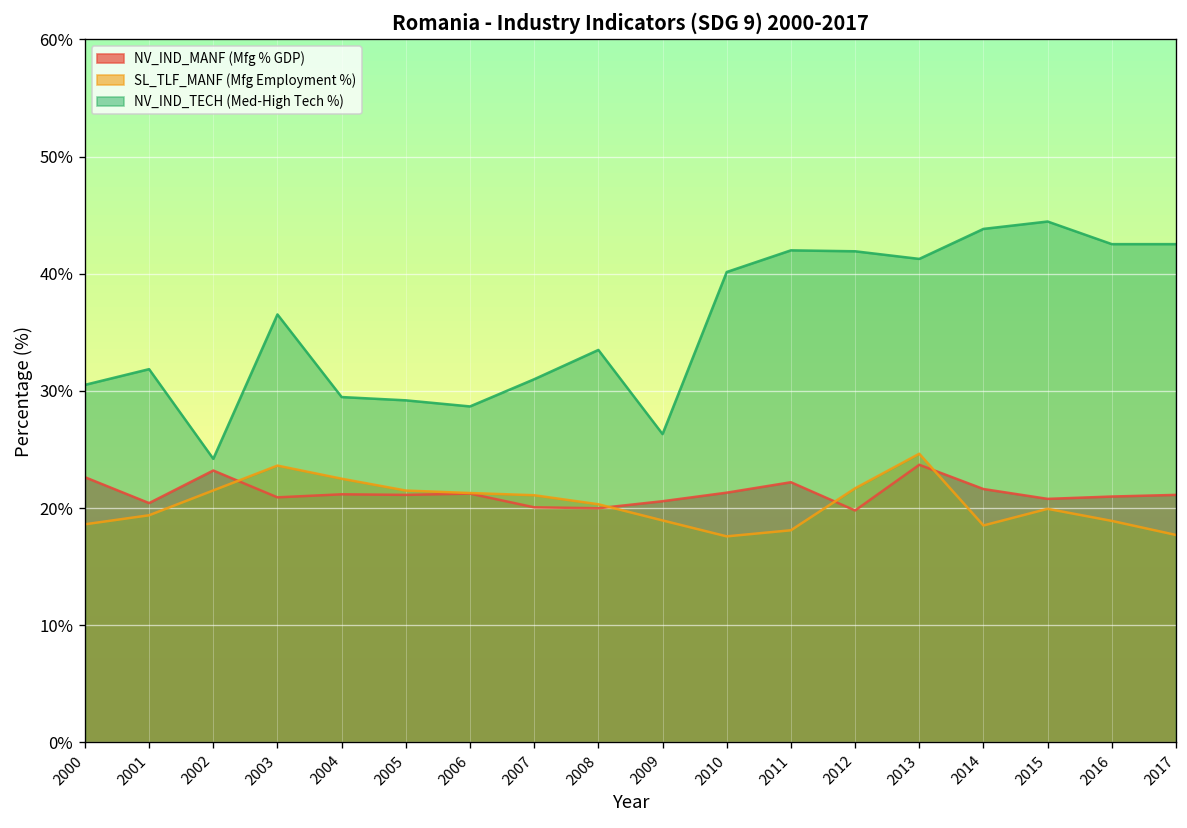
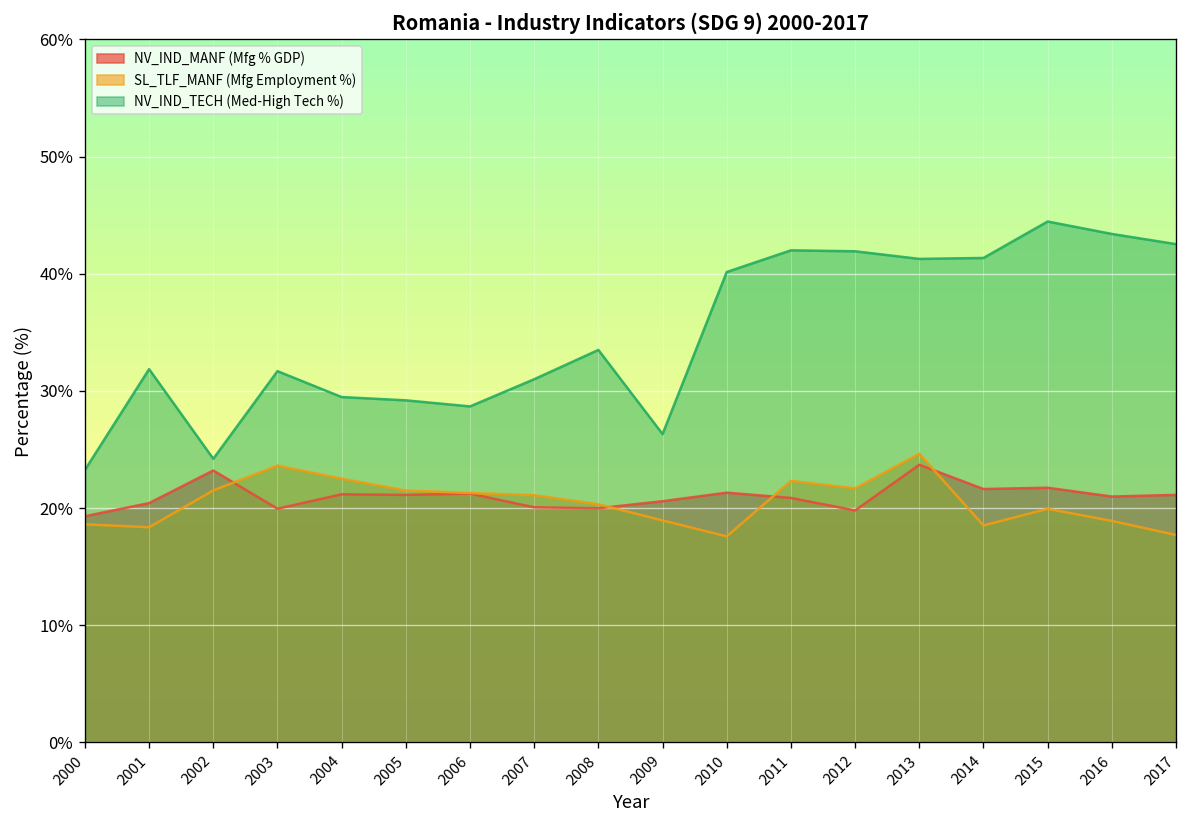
NV_IND_MANF (Mfg % GDP), 2000: 23% -> 19%
NV_IND_TECH (Med-High Tech %), 2000: 31% -> 23%
SL_TLF_MANF (Mfg Employment %), 2001: 19% -> 18%
NV_IND_MANF (Mfg % GDP), 2003: 21% -> 20%
NV_IND_TECH (Med-High Tech %), 2003: 37% -> 32%
NV_IND_MANF (Mfg % GDP), 2011: 22% -> 21%
SL_TLF_MANF (Mfg Employment %), 2011: 18% -> 22%
NV_IND_TECH (Med-High Tech %), 2014: 44% -> 41%
NV_IND_MANF (Mfg % GDP), 2015: 21% -> 22%
NV_IND_TECH (Med-High Tech %), 2016: 42.5% -> 43.4%
